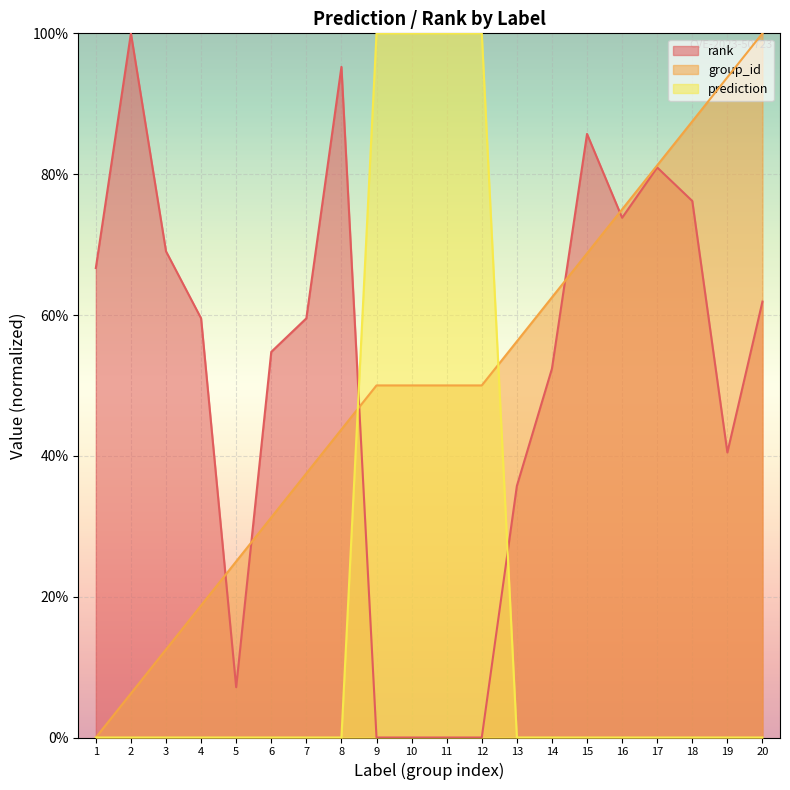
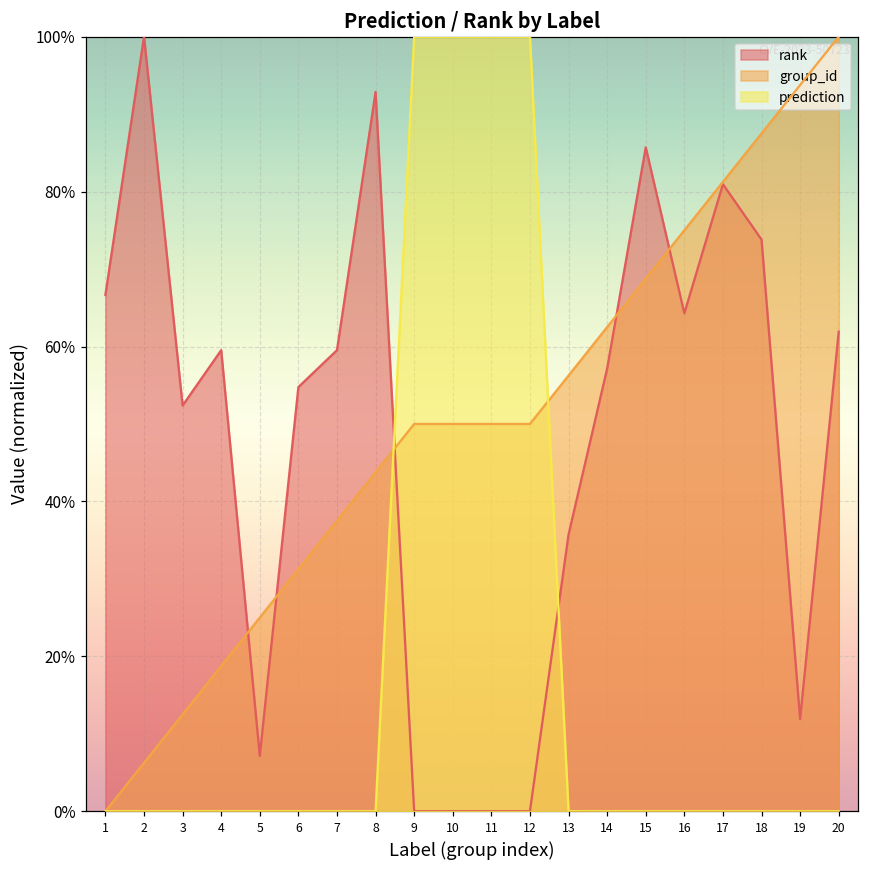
rank, 3: 69% -> 52%
rank, 8: 95% -> 93%
rank, 14: 52% -> 57%
rank, 16: 74% -> 64%
rank, 18: 76% -> 74%
rank, 19: 40% -> 12%
